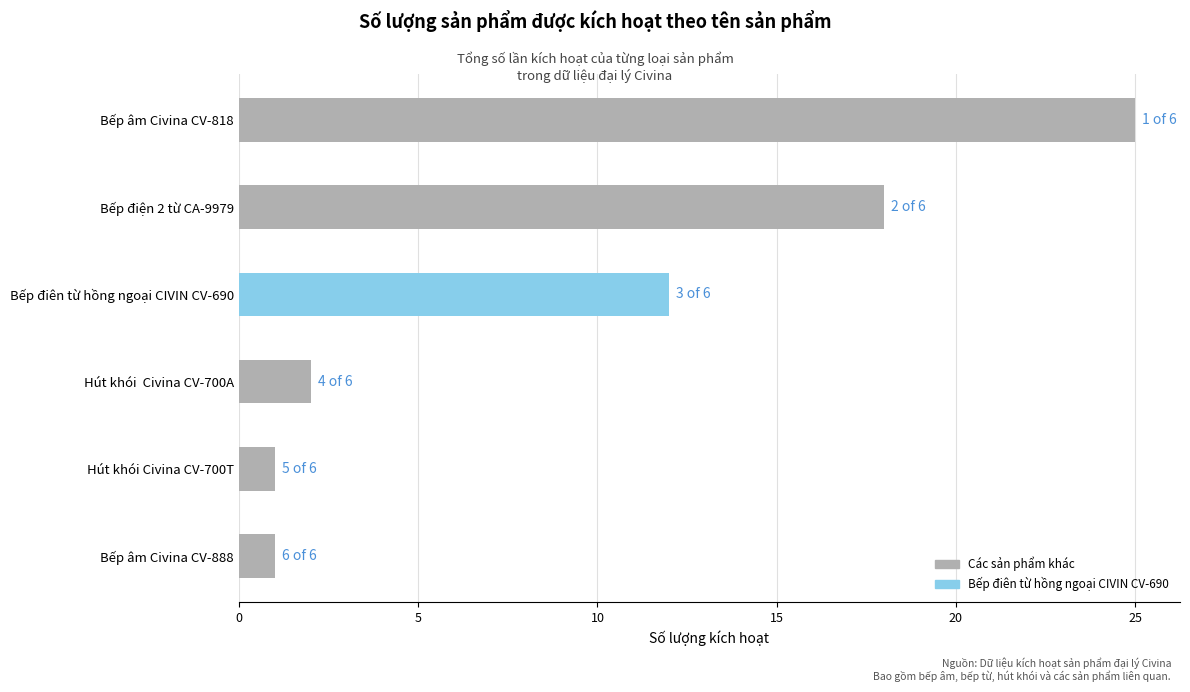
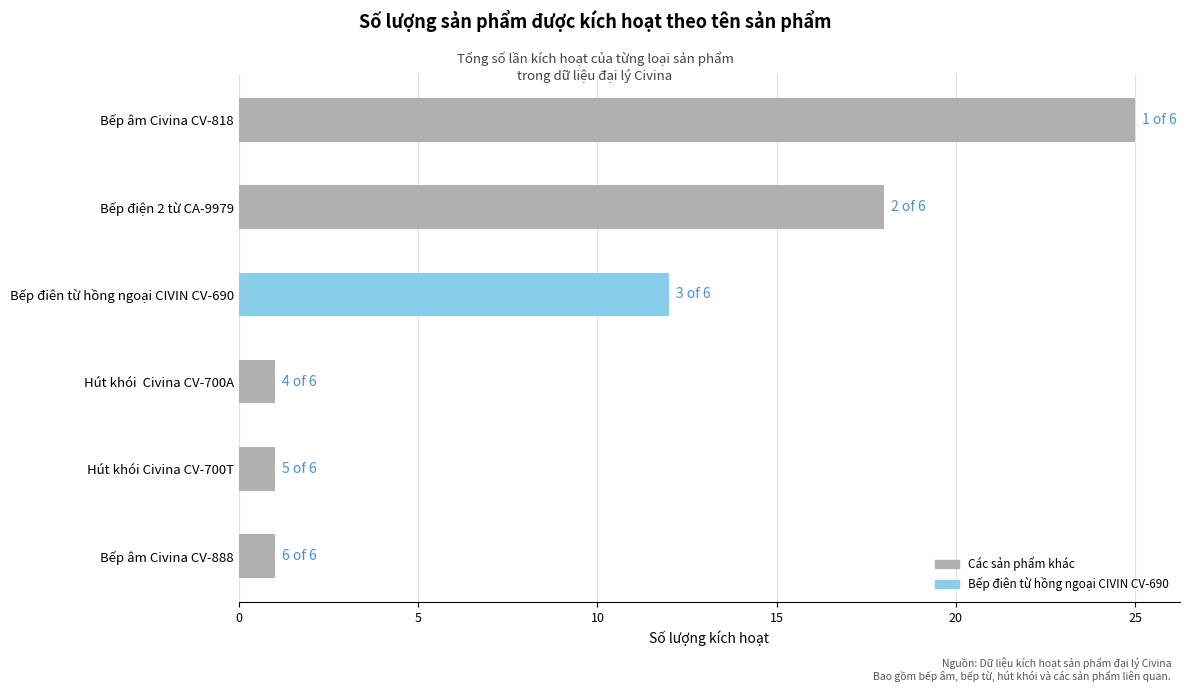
Hút khói Civina CV-700A: 2 -> 1
